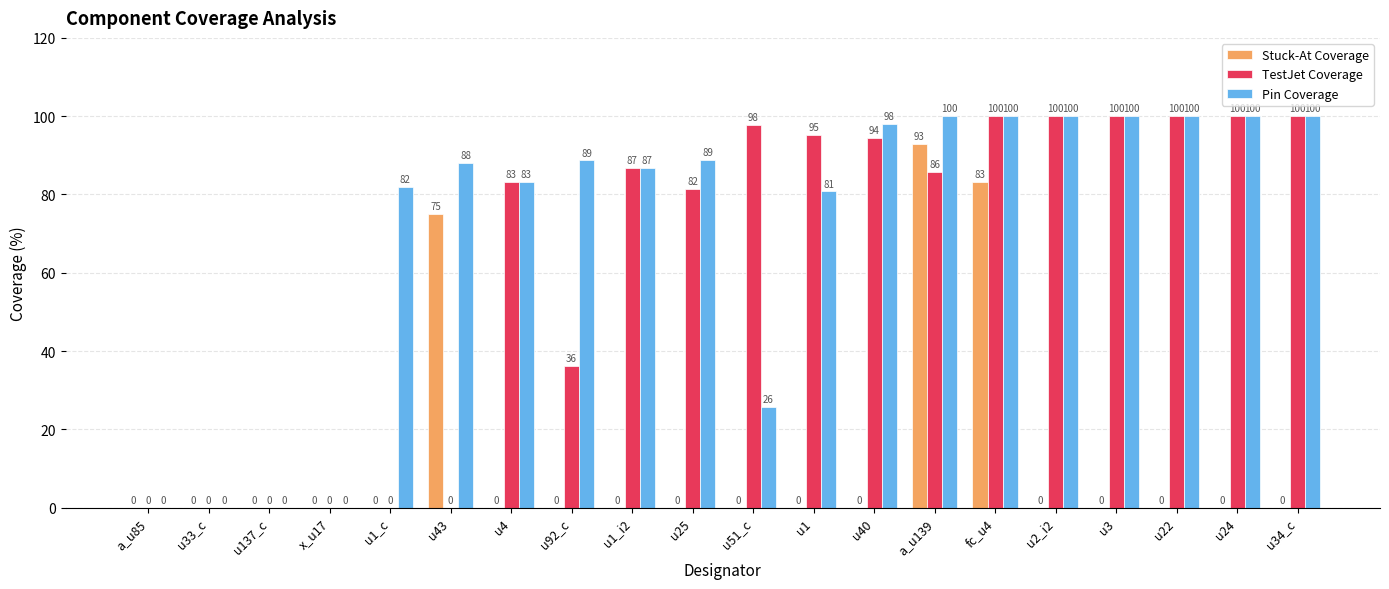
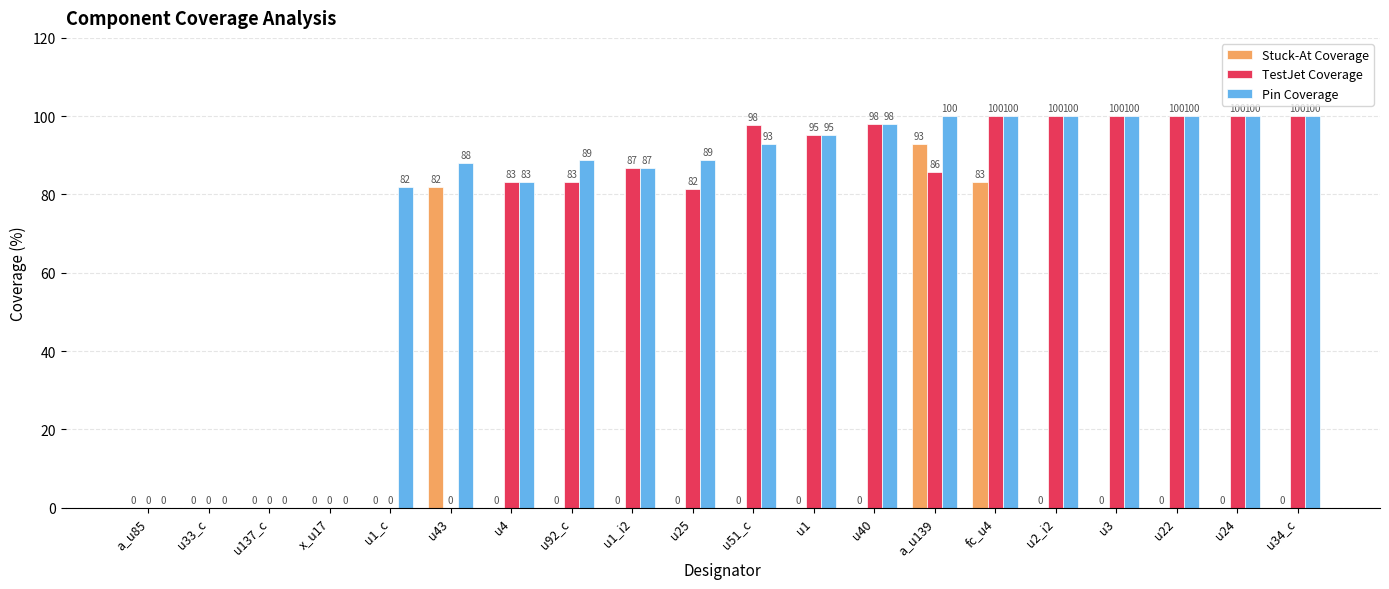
Stuck-At Coverage, u43: 75 -> 82
TestJet Coverage, u92_c: 36 -> 83
Pin Coverage, u51_c: 26 -> 93
Pin Coverage, u1: 81 -> 95
TestJet Coverage, u40: 94 -> 98
